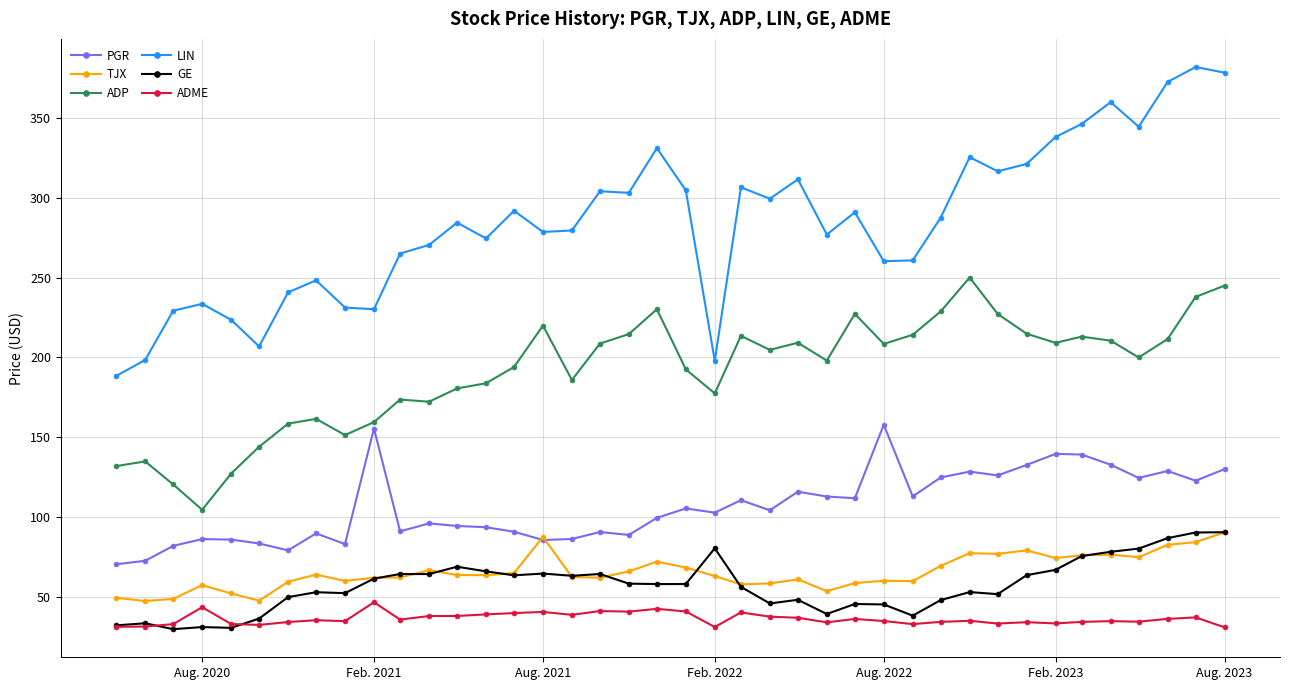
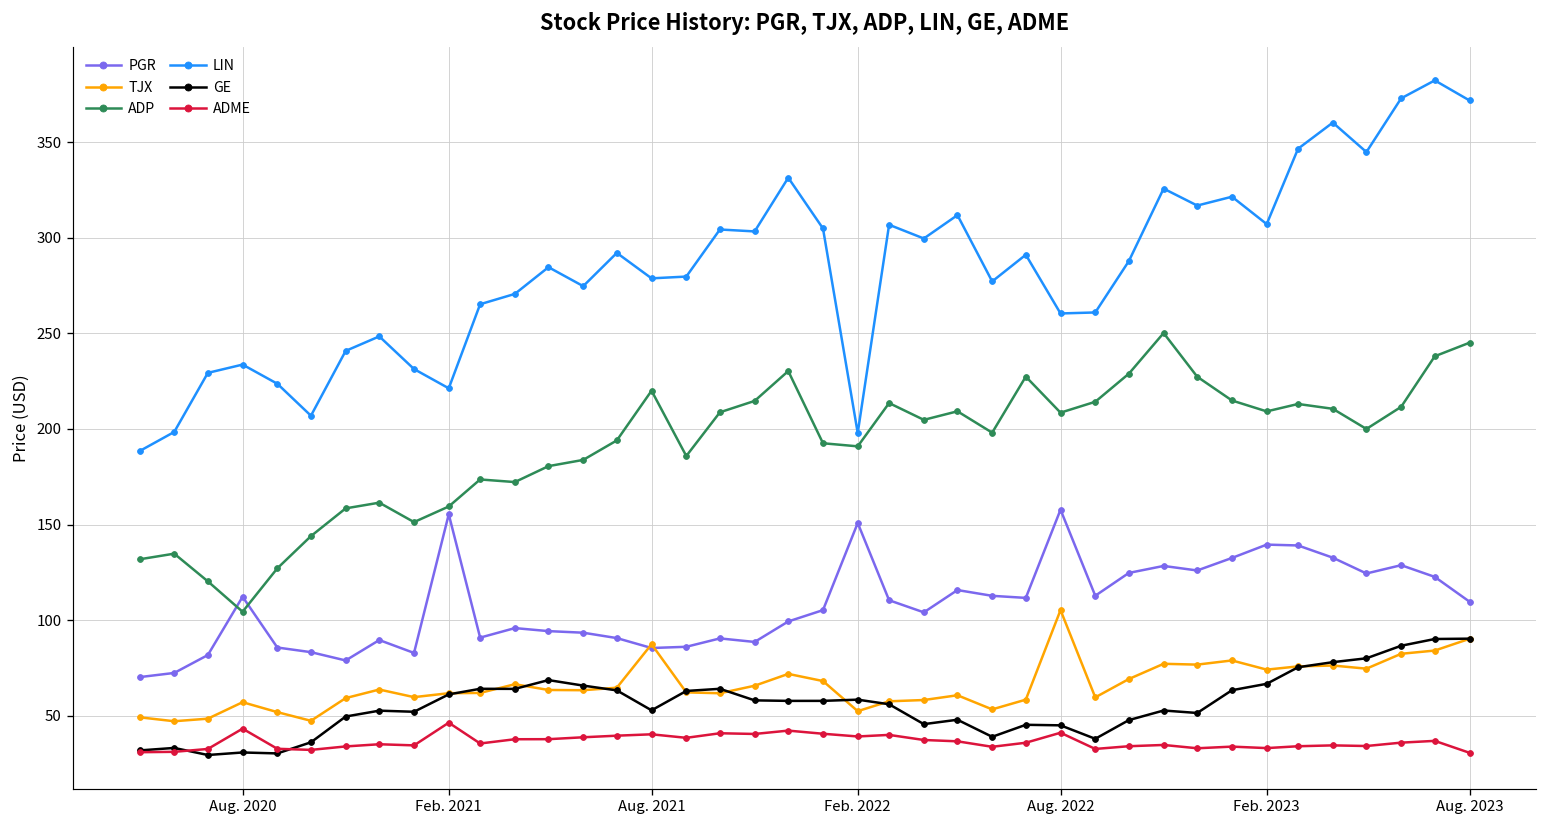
PGR, Aug. 2020: 86 -> 112
LIN, Feb. 2021: 230 -> 221
GE, Aug. 2021: 64 -> 53
PGR, Feb. 2022: 103 -> 151
TJX, Feb. 2022: 63 -> 53
ADP, Feb. 2022: 177 -> 191
GE, Feb. 2022: 80 -> 59
ADME, Feb. 2022: 31 -> 39
TJX, Aug. 2022: 60 -> 105
ADME, Aug. 2022: 35 -> 41
LIN, Feb. 2023: 338 -> 307
PGR, Aug. 2023: 130 -> 110
LIN, Aug. 2023: 379 -> 372
